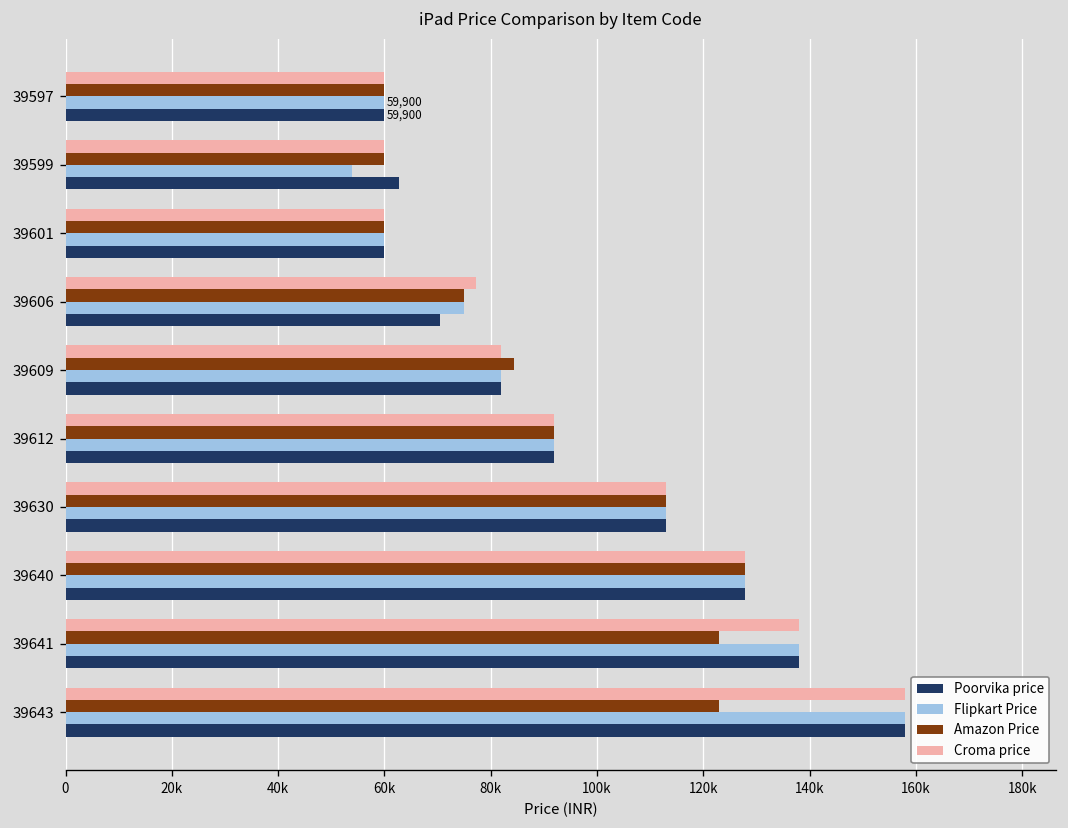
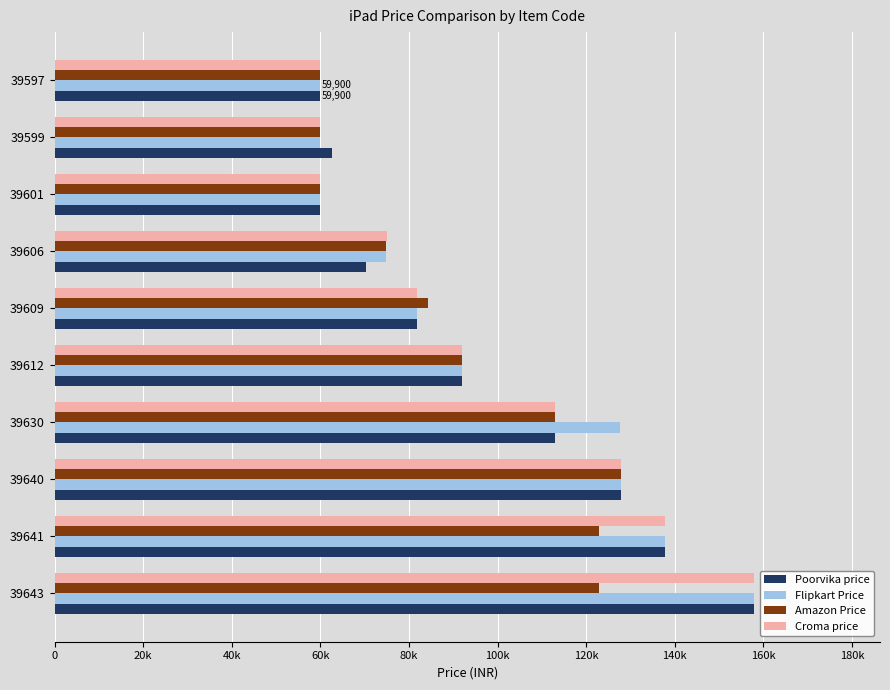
Flipkart Price, 39599: 54000 -> 60000
Croma price, 39606: 77000 -> 75000
Flipkart Price, 39630: 113000 -> 128000
